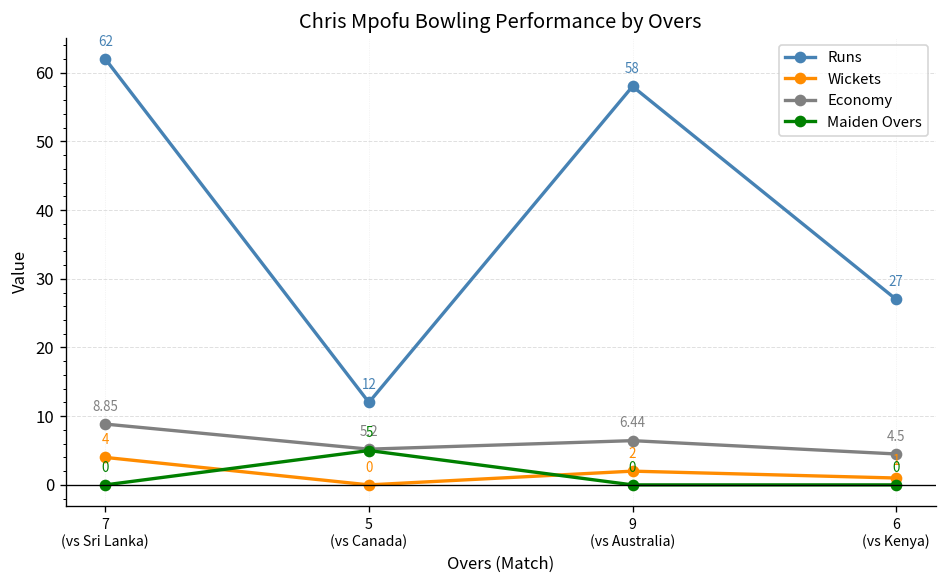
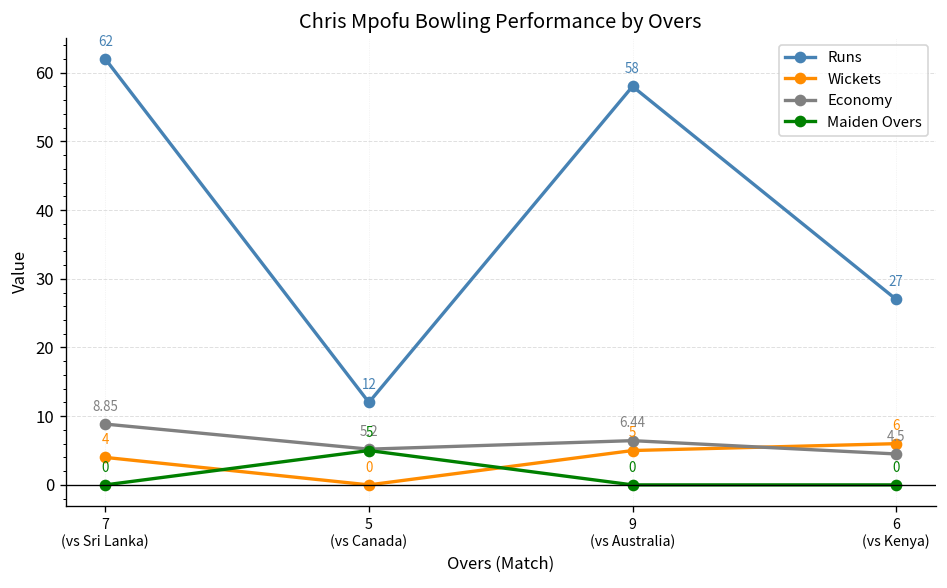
Wickets, 9 (vs Australia): 2 -> 5
Wickets, 6 (vs Kenya): 1 -> 6
